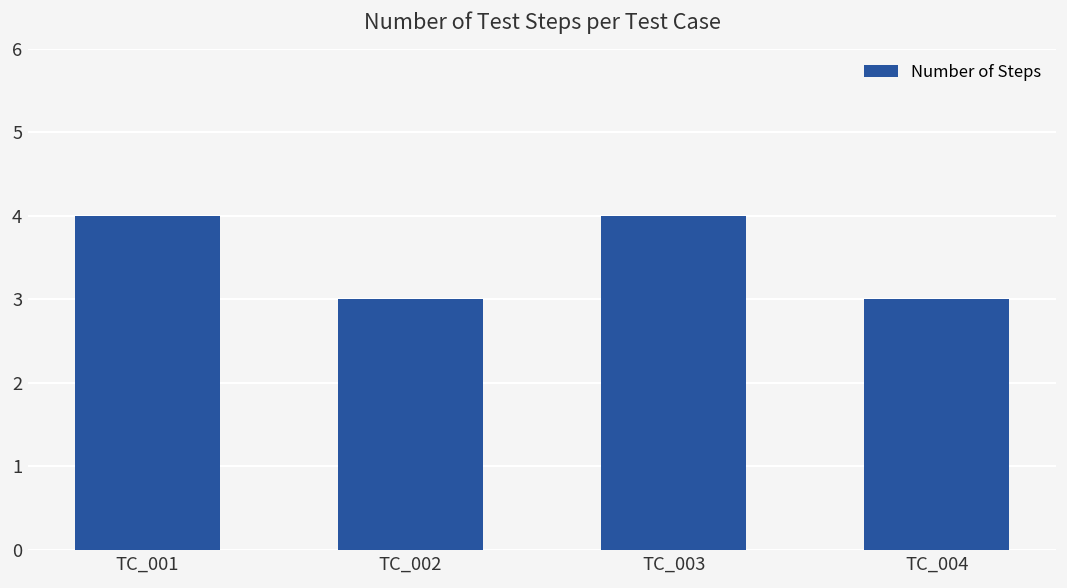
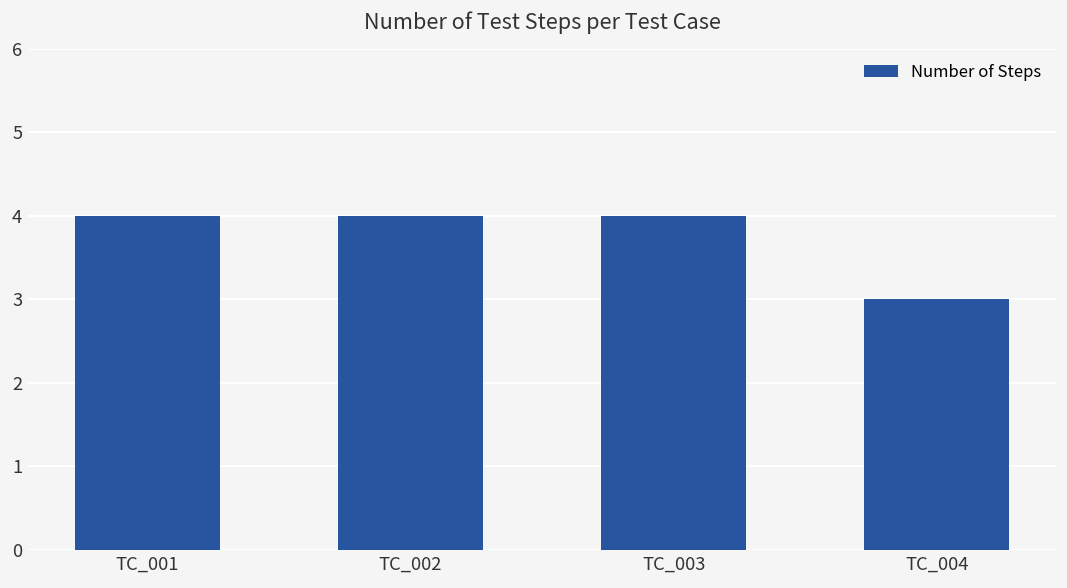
TC_002: 3 -> 4
